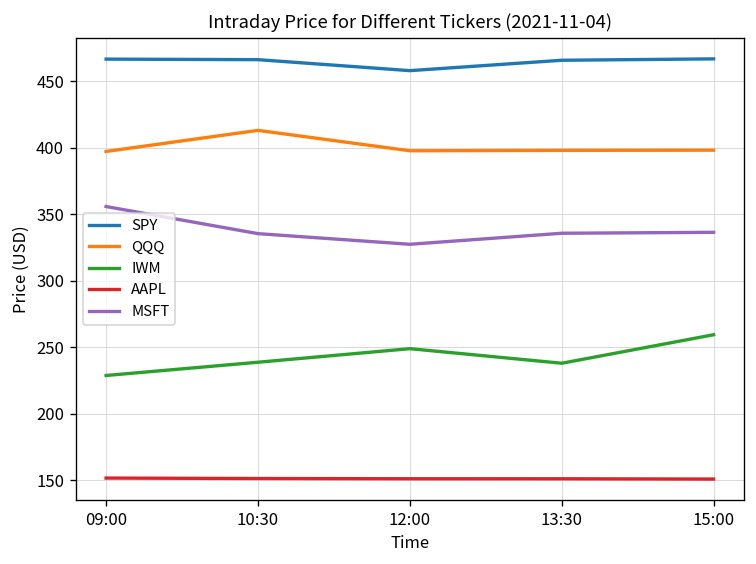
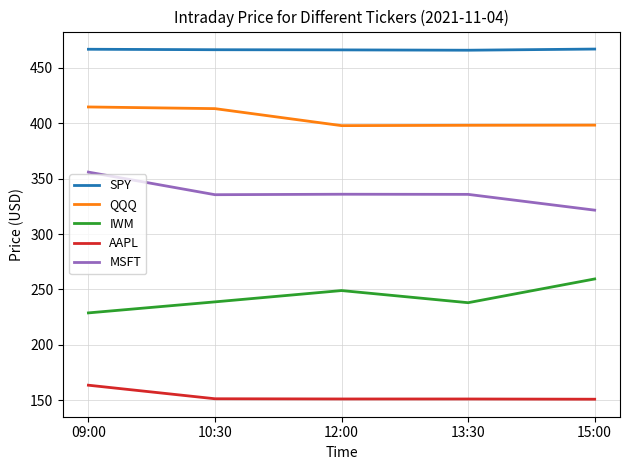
QQQ, 09:00: 397 -> 415
AAPL, 09:00: 152 -> 164
SPY, 12:00: 458 -> 466
MSFT, 12:00: 327 -> 336
MSFT, 15:00: 336 -> 322
